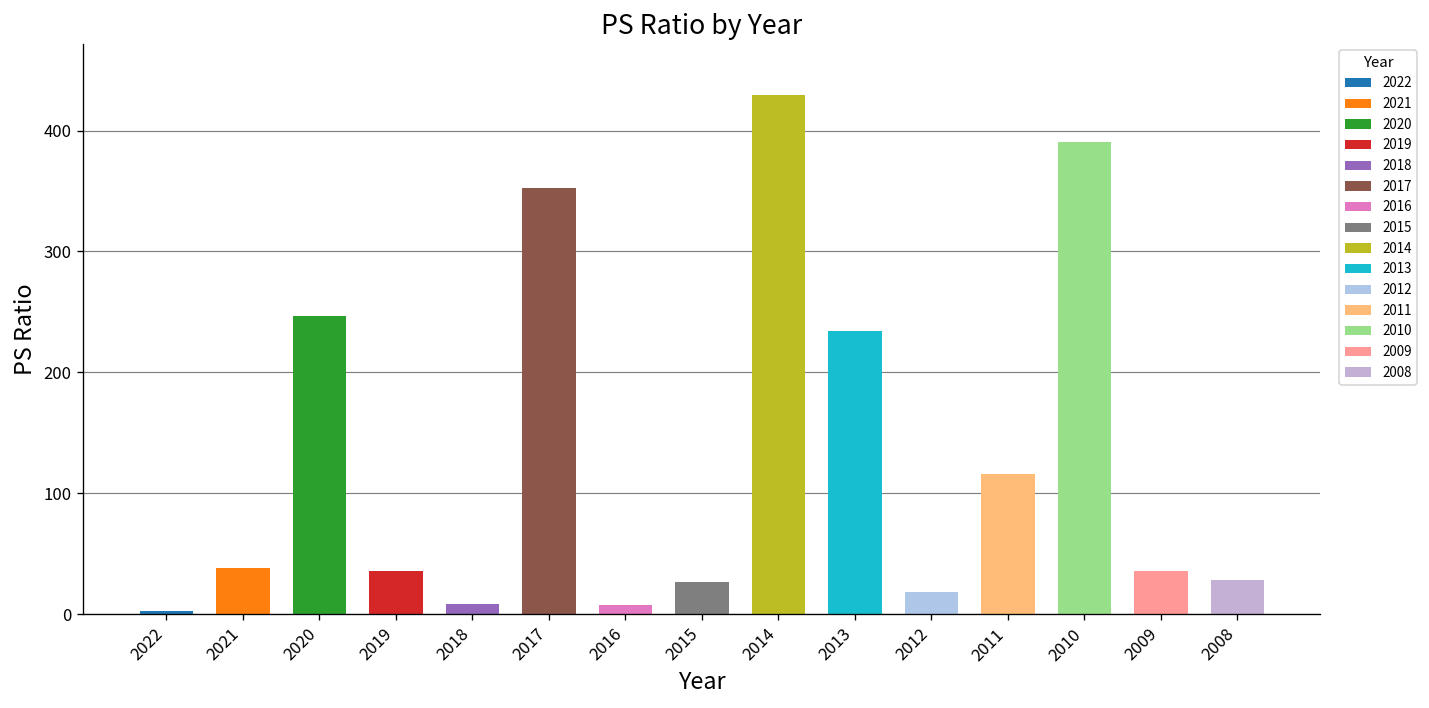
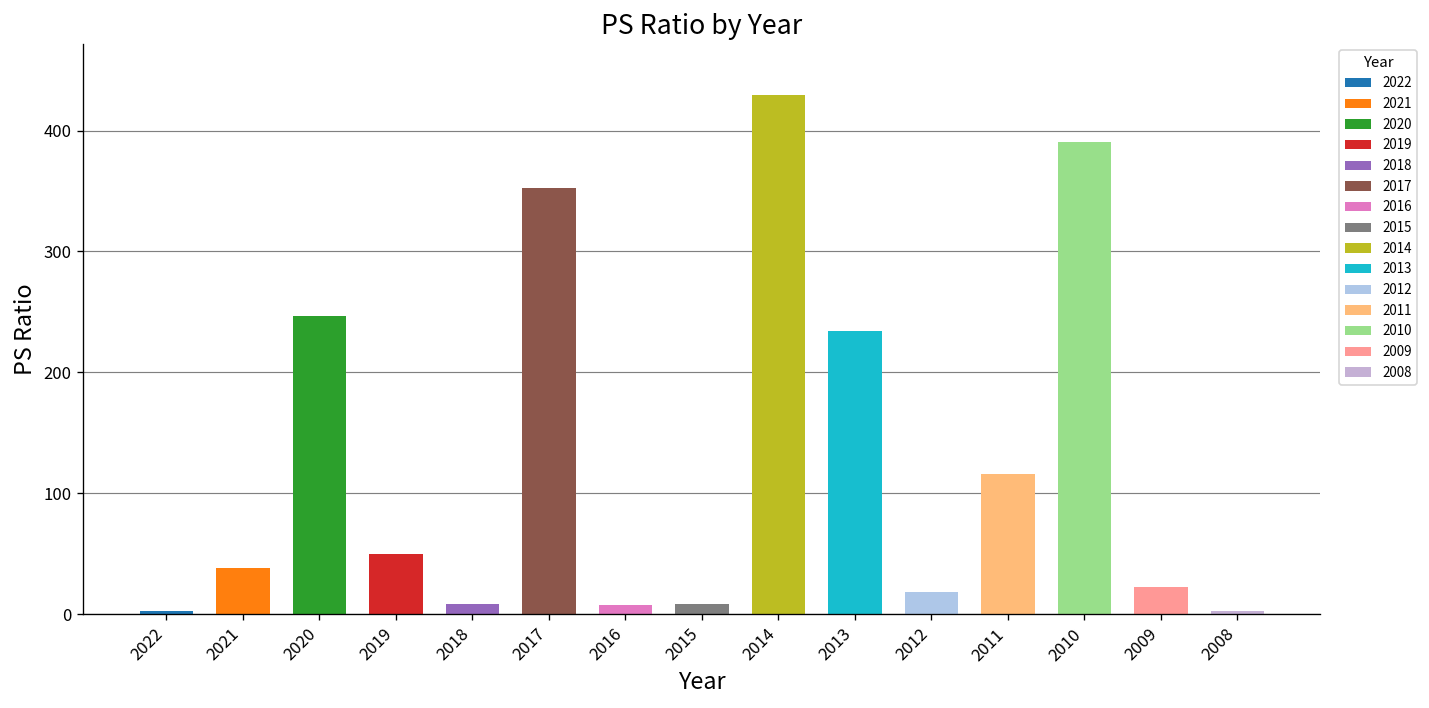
2019: 36 -> 50
2015: 27 -> 8
2009: 36 -> 23
2008: 28 -> 3
